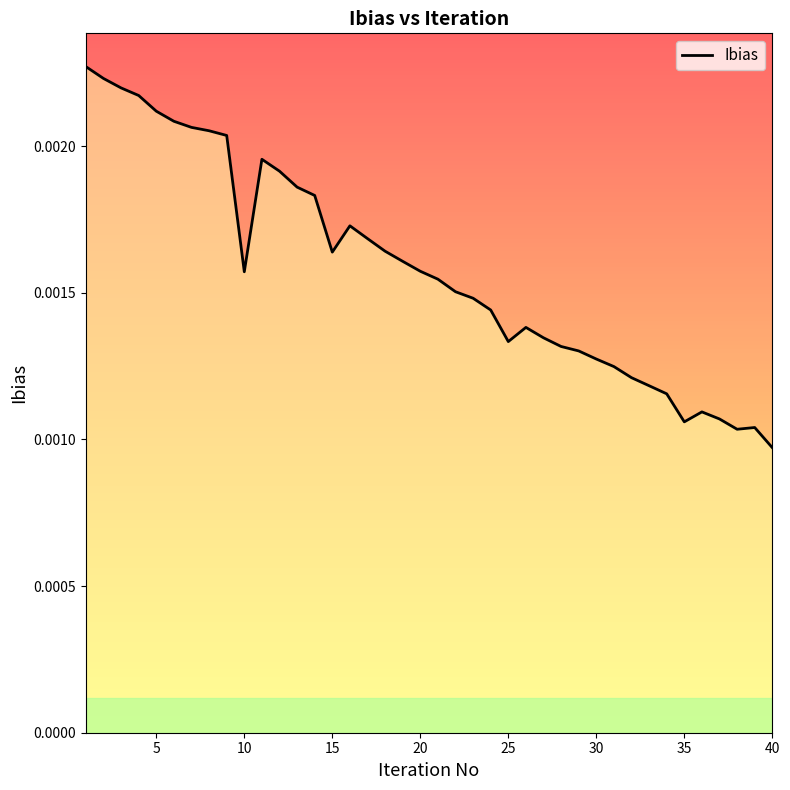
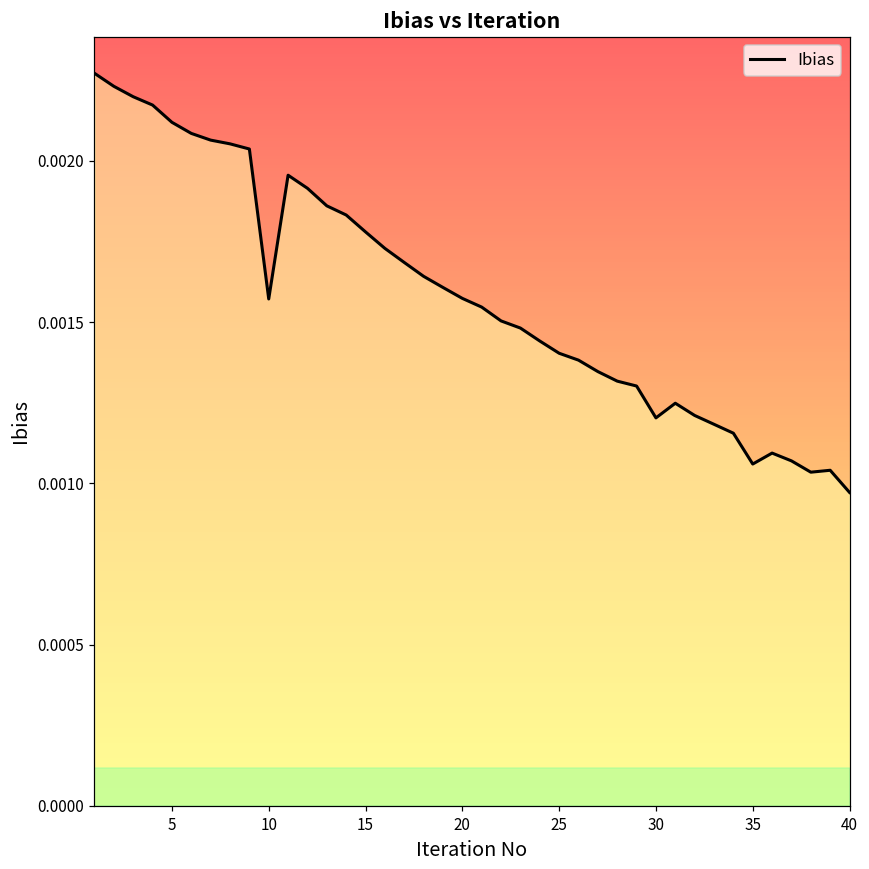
15: 0.00164 -> 0.00178
25: 0.00133 -> 0.00140
30: 0.00127 -> 0.00120
